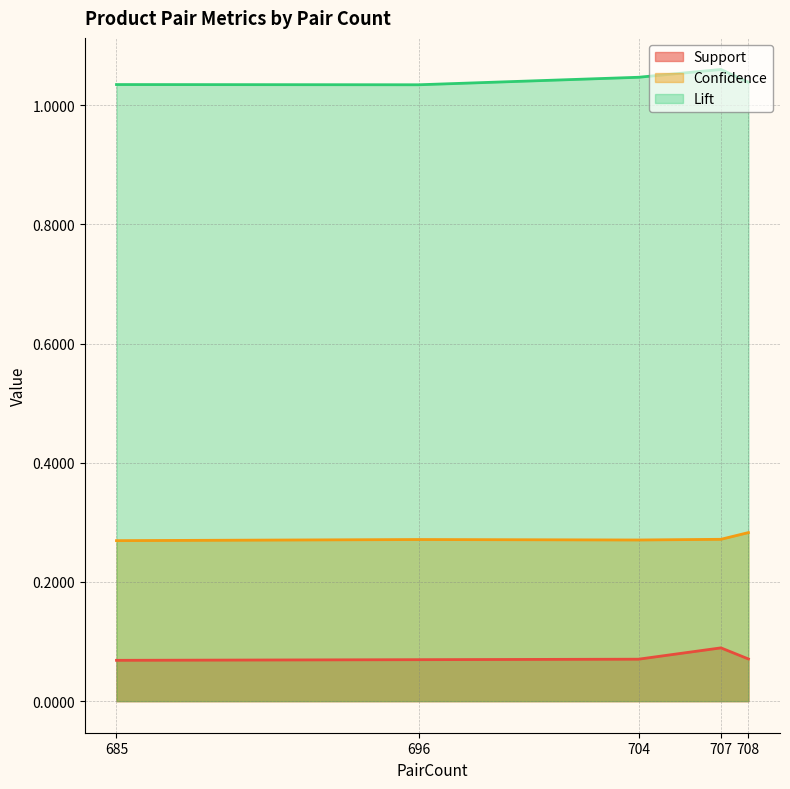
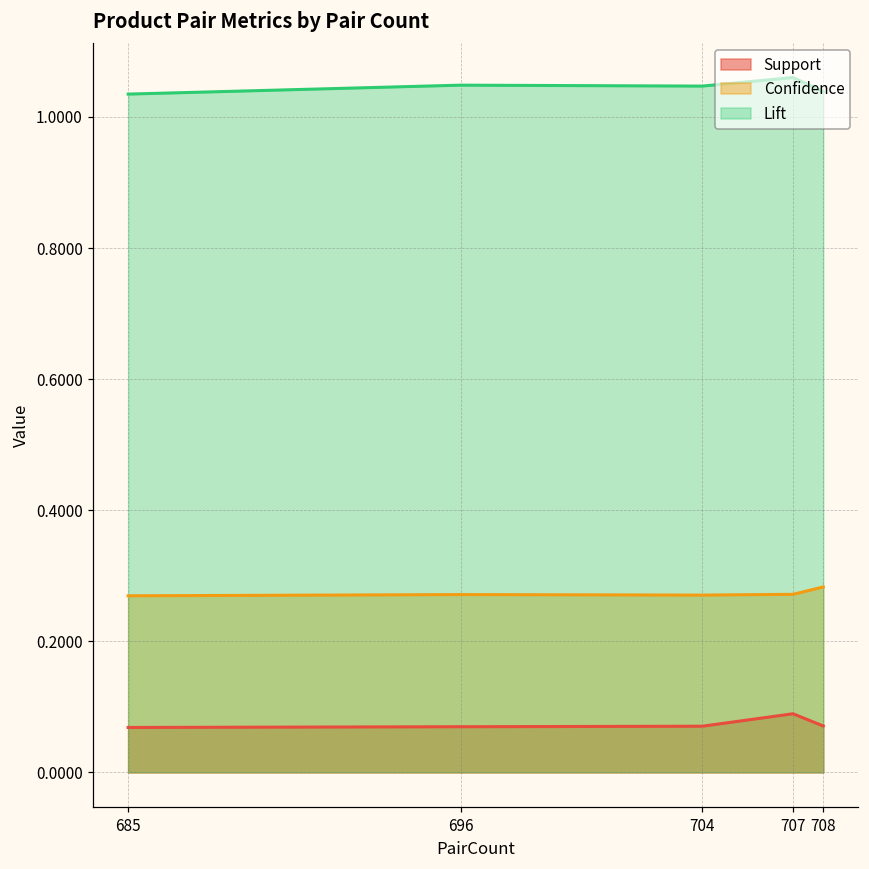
Lift, 696: 1.03 -> 1.05
